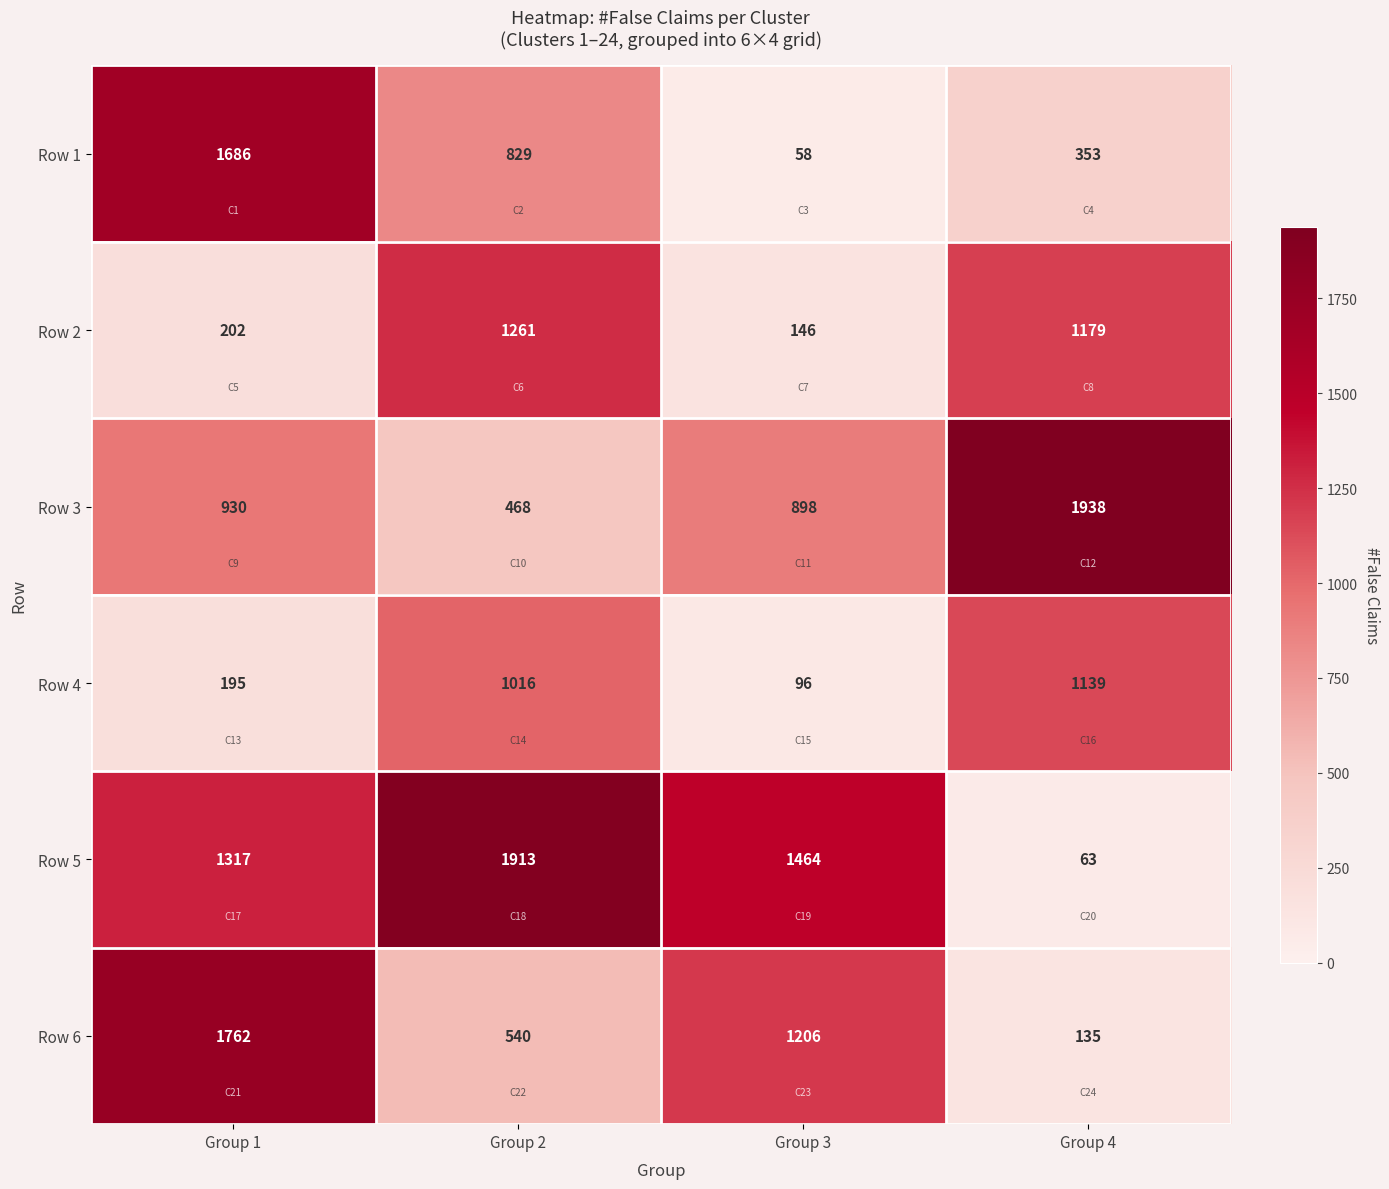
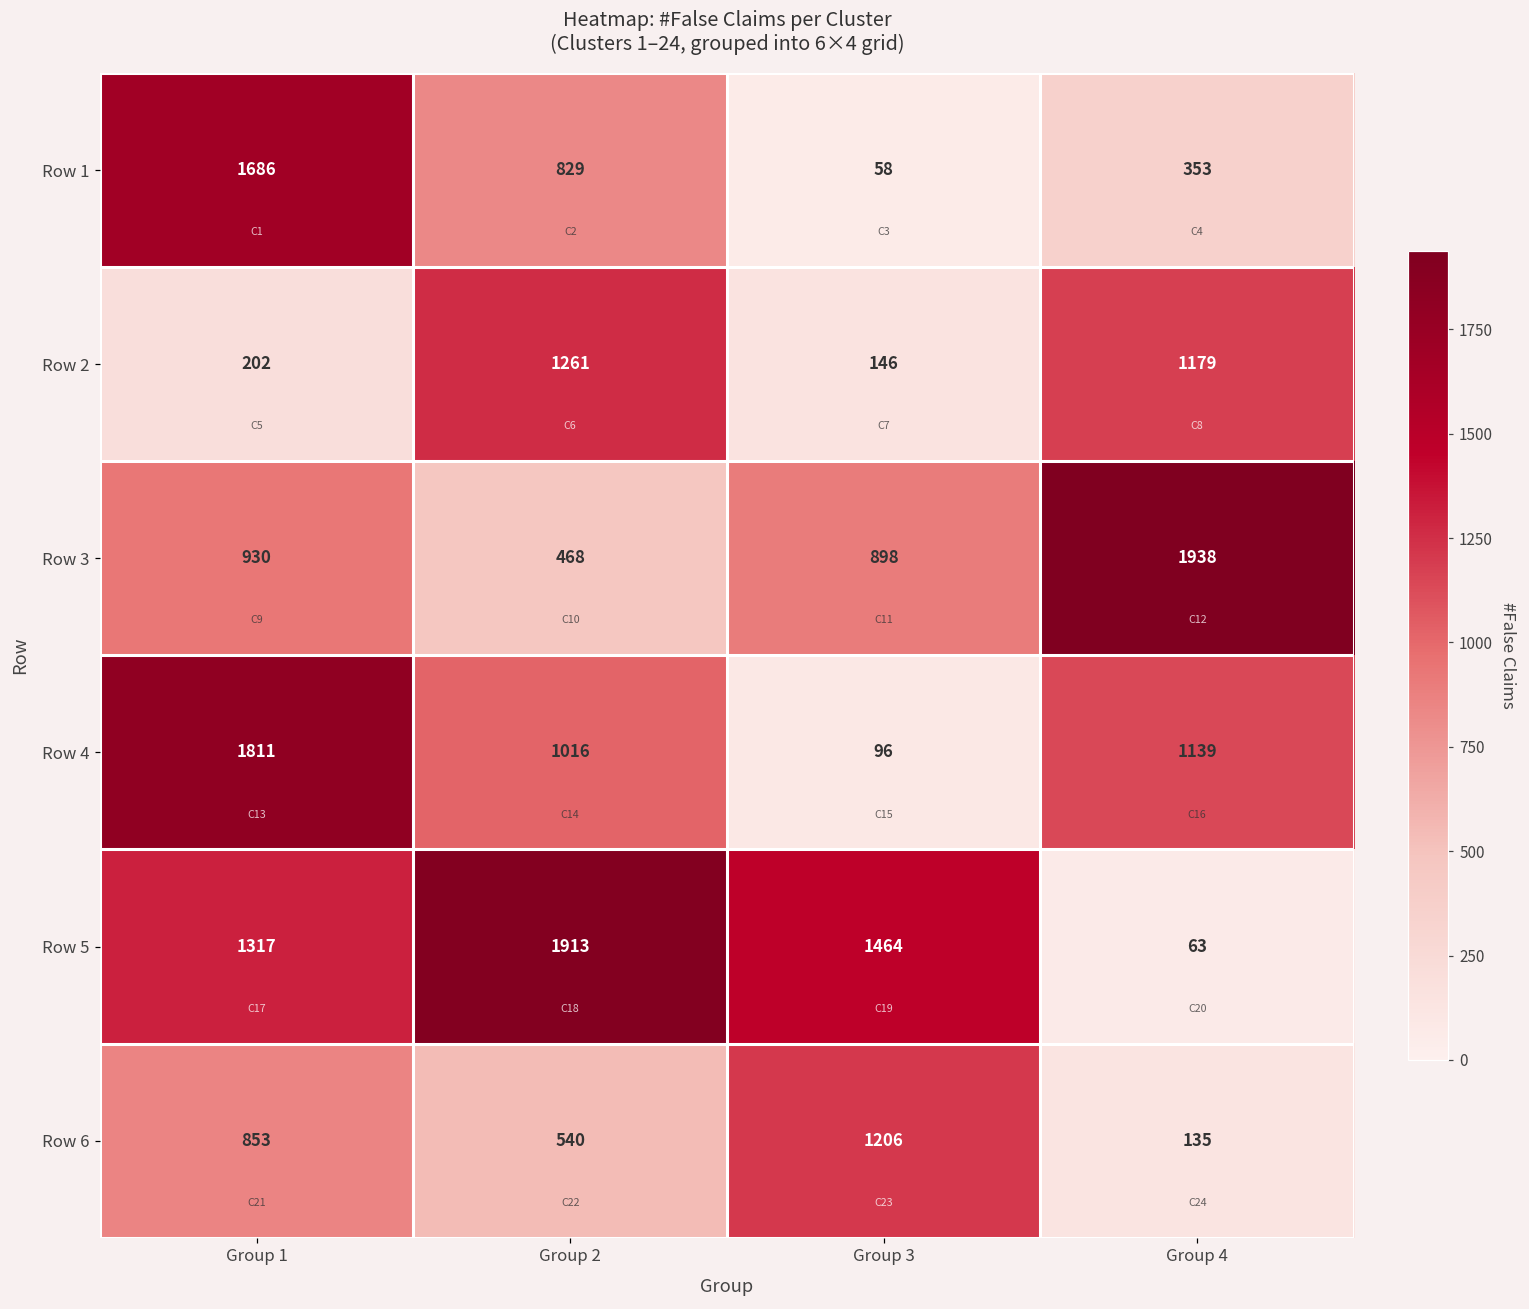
Row 4, Group 1: 195 -> 1811
Row 6, Group 1: 1762 -> 853
